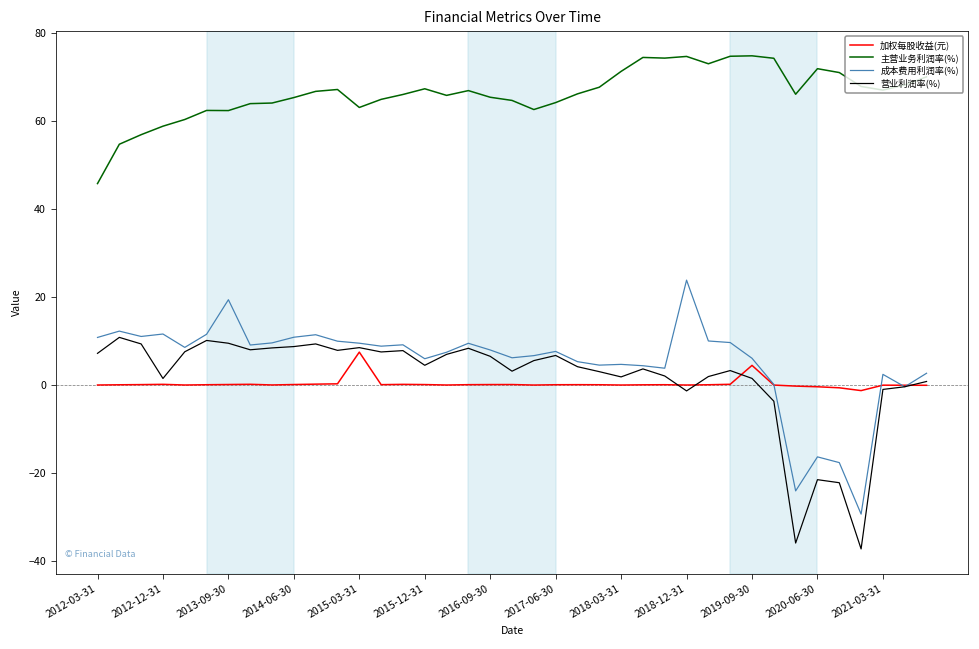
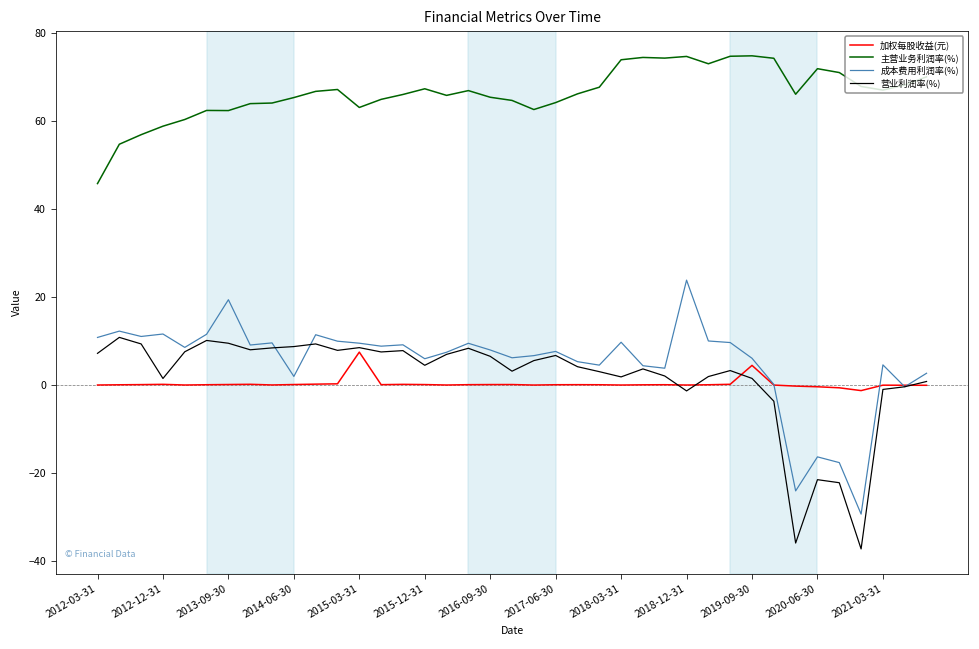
成本费用利润率(%), 2014-06-30: 11 -> 2
主营业务利润率(%), 2018-03-31: 71 -> 74
成本费用利润率(%), 2018-03-31: 5 -> 10
成本费用利润率(%), 2021-03-31: 2 -> 5
